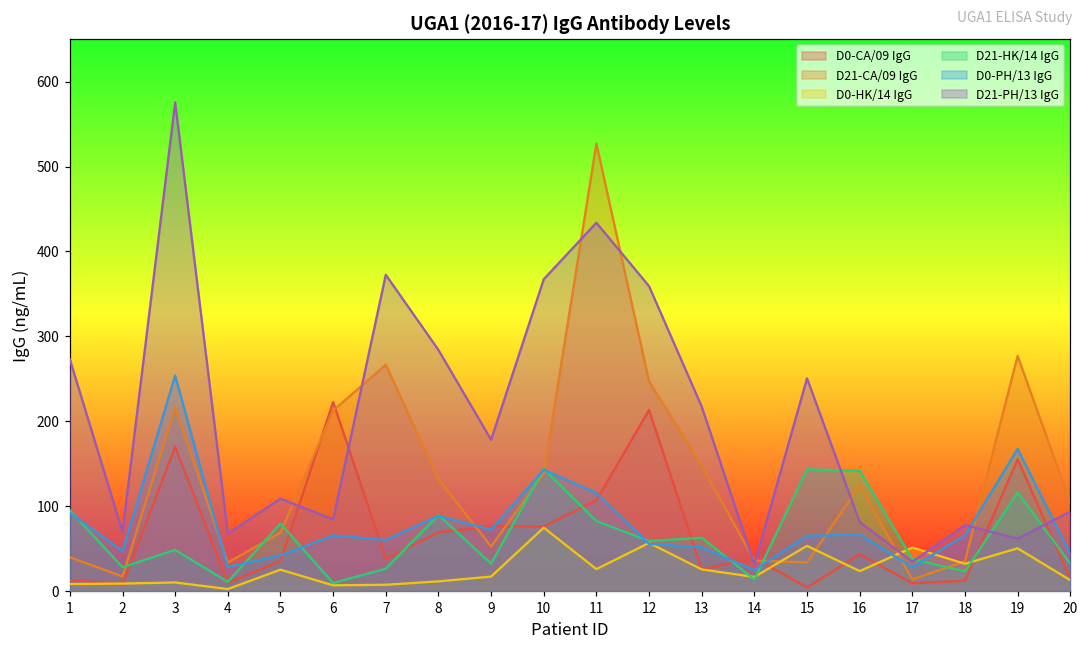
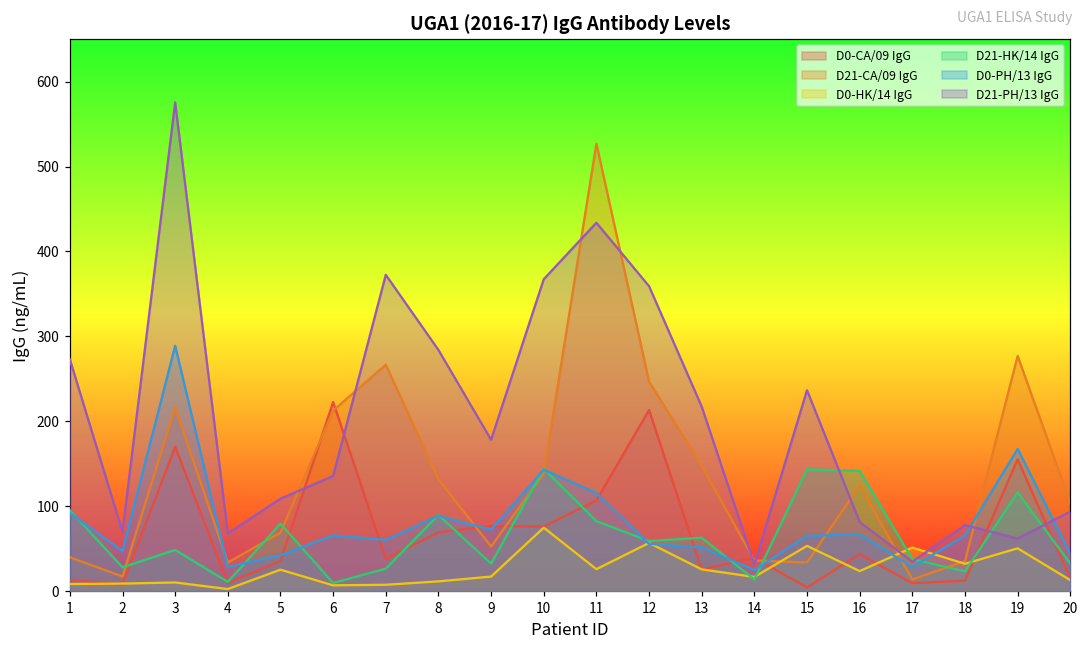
D0-PH/13 IgG, 3: 250 -> 290
D21-PH/13 IgG, 6: 80 -> 140
D21-PH/13 IgG, 15: 250 -> 240
